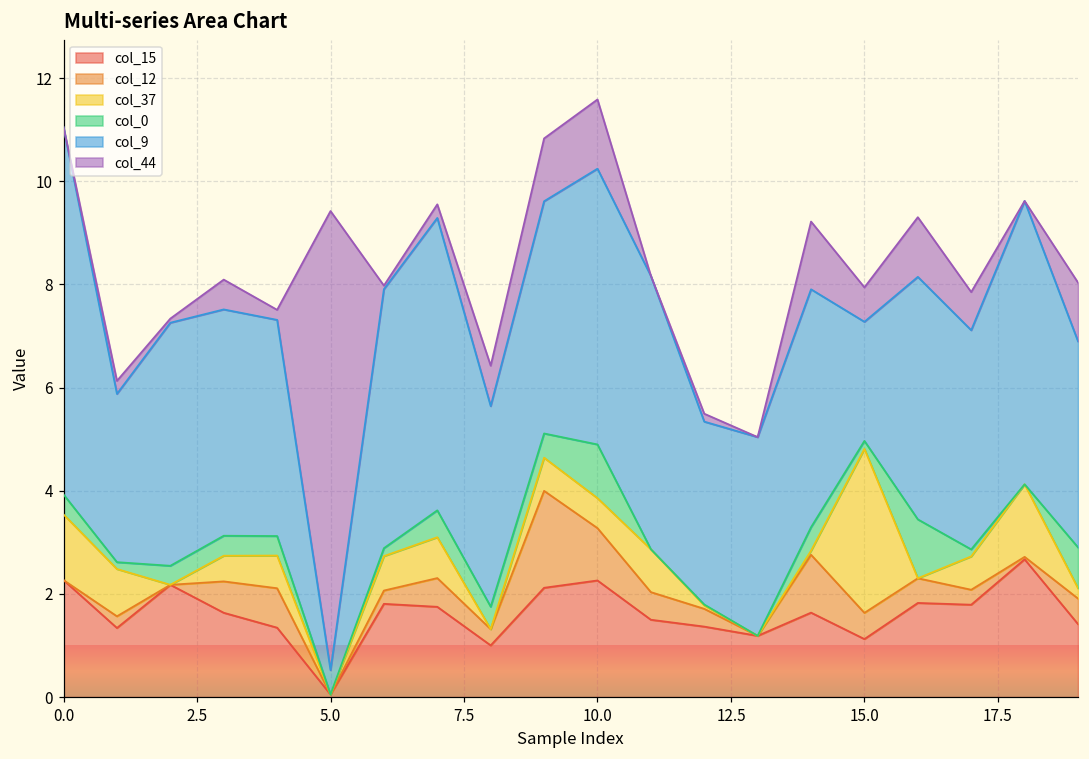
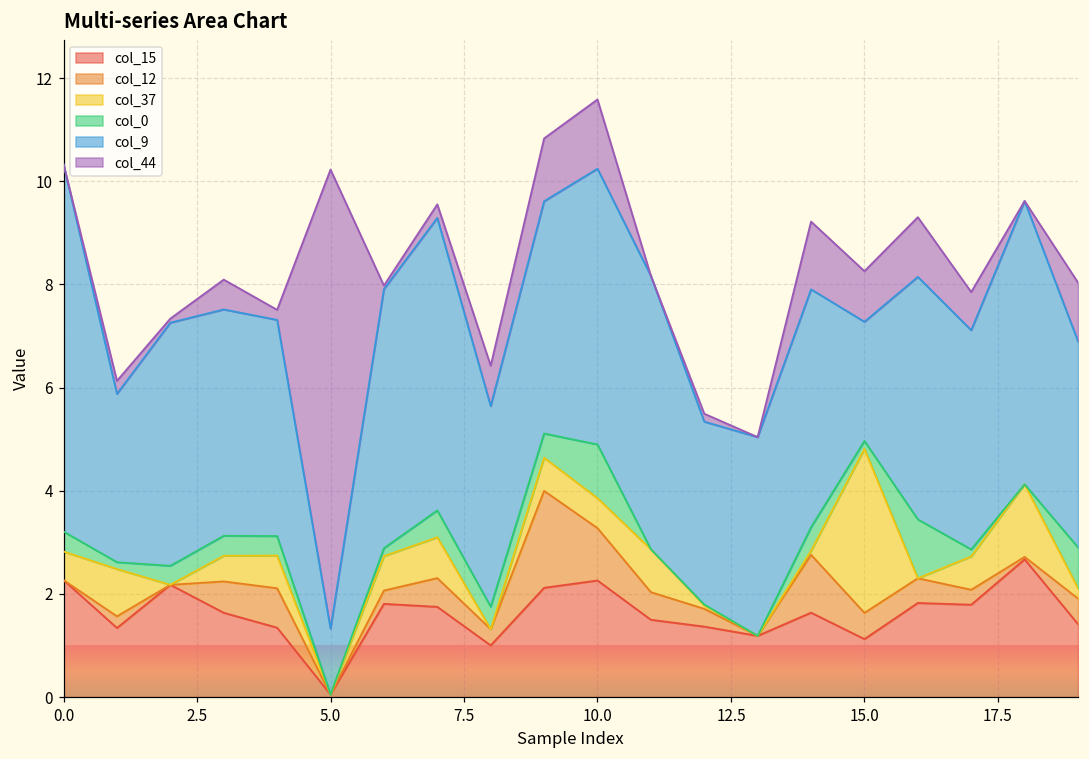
col_37, 0.0: 1.3 -> 0.6
col_9, 5.0: 0.5 -> 1.3
col_44, 15.0: 0.7 -> 1.0
